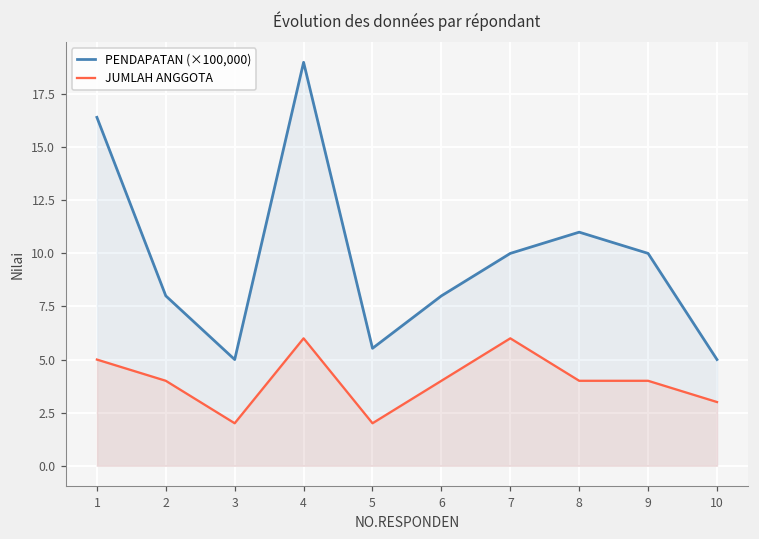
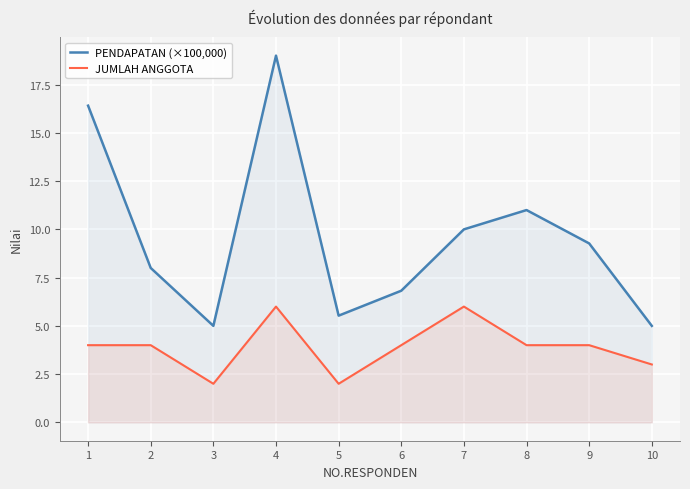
JUMLAH ANGGOTA, 1: 5 -> 4
PENDAPATAN (×100,000), 6: 8.0 -> 6.8
PENDAPATAN (×100,000), 9: 10.0 -> 9.3
